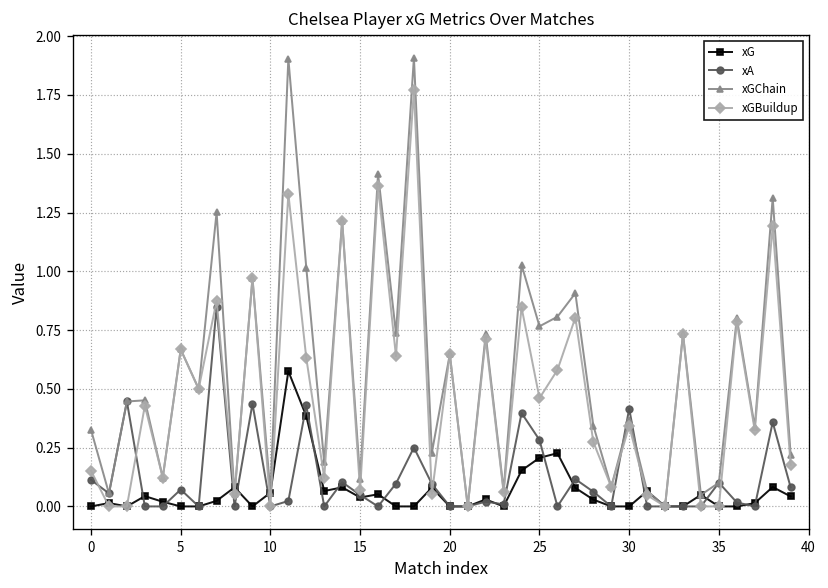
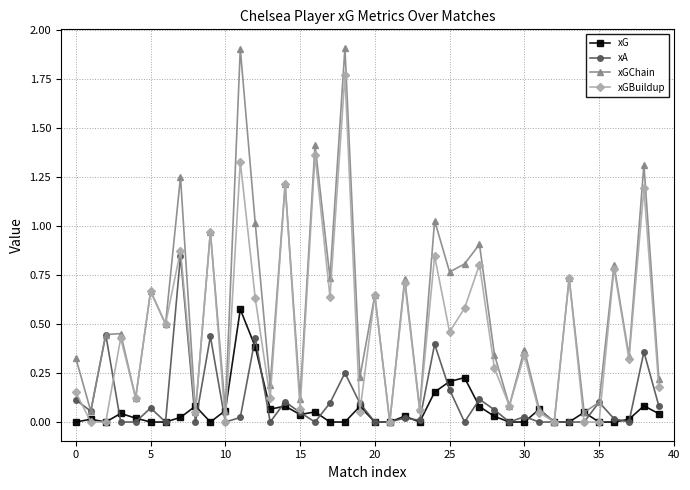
xA, 25: 0.28 -> 0.16
xA, 30: 0.42 -> 0.03
